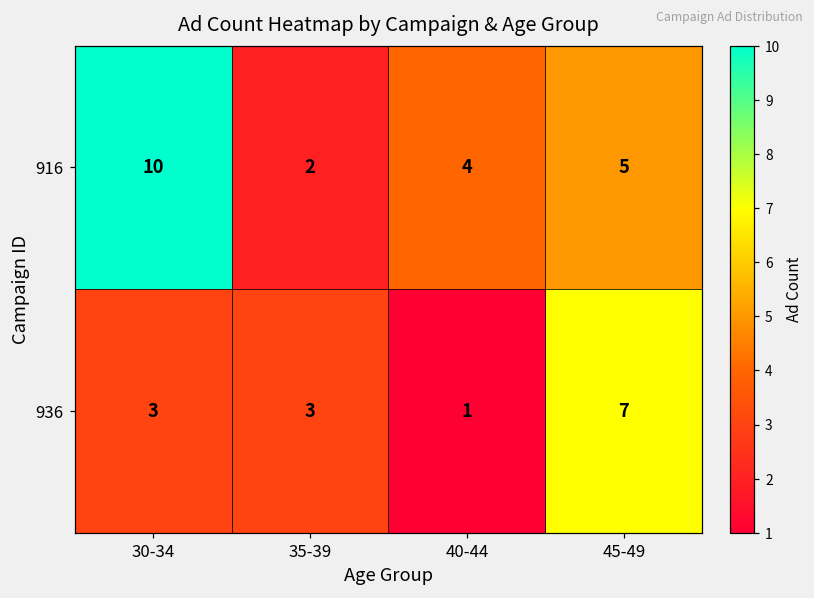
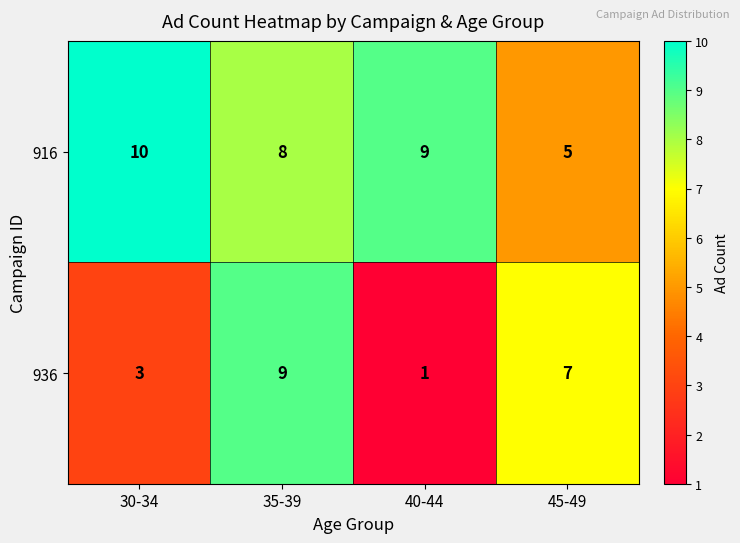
916, 35-39: 2 -> 8
916, 40-44: 4 -> 9
936, 35-39: 3 -> 9
